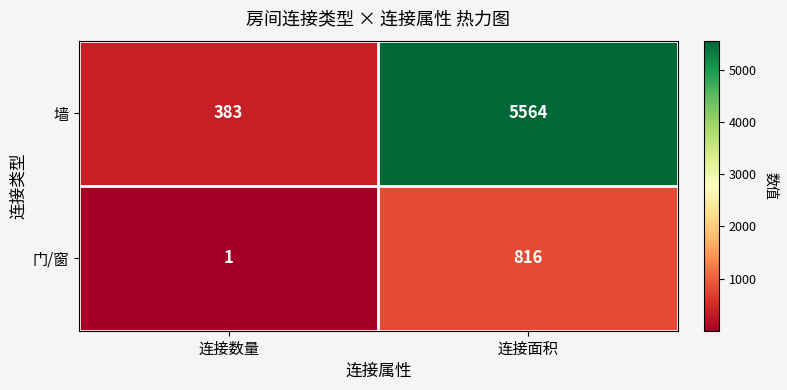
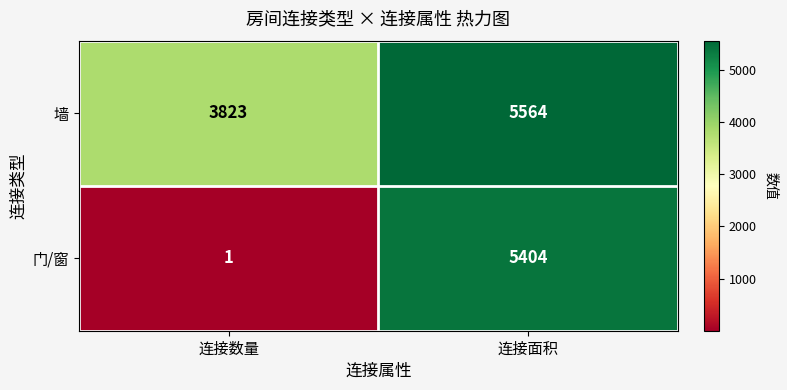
墙, 连接数量: 383 -> 3823
门/窗, 连接面积: 816 -> 5404
